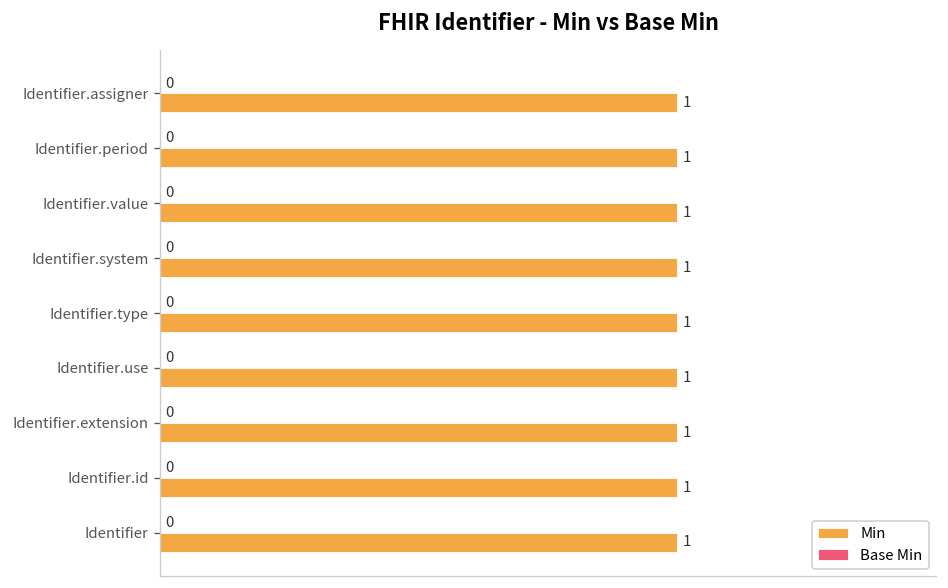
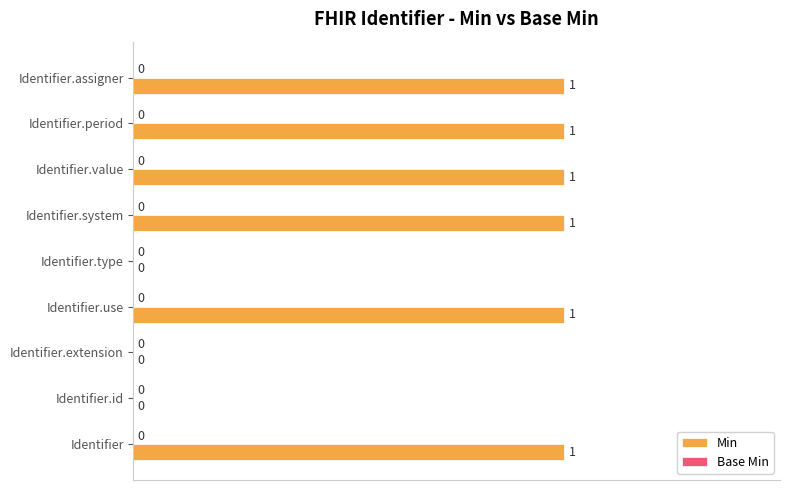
Min, Identifier.type: 1 -> 0
Min, Identifier.extension: 1 -> 0
Min, Identifier.id: 1 -> 0
